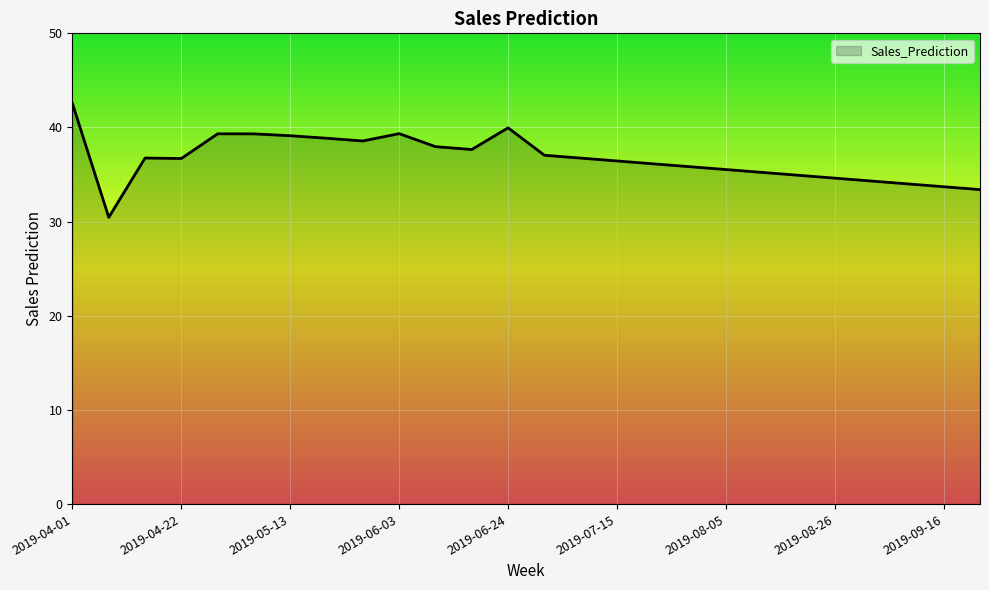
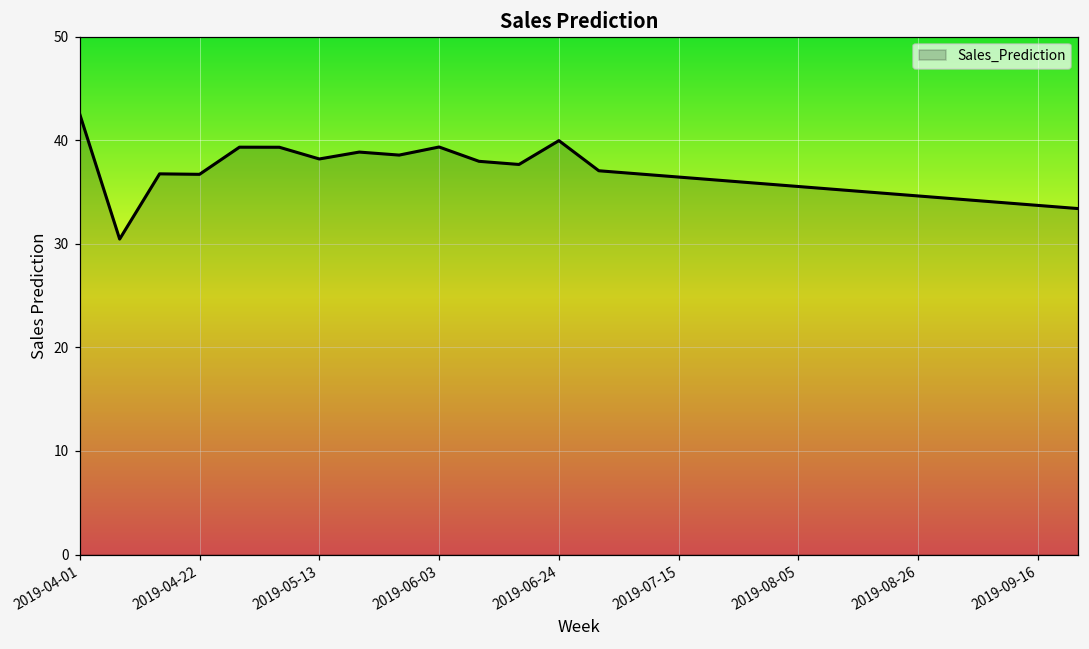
2019-05-13: 39 -> 38
